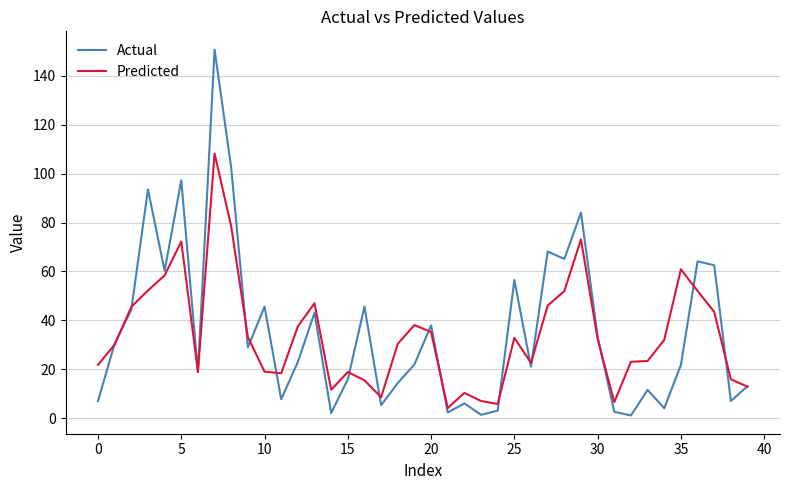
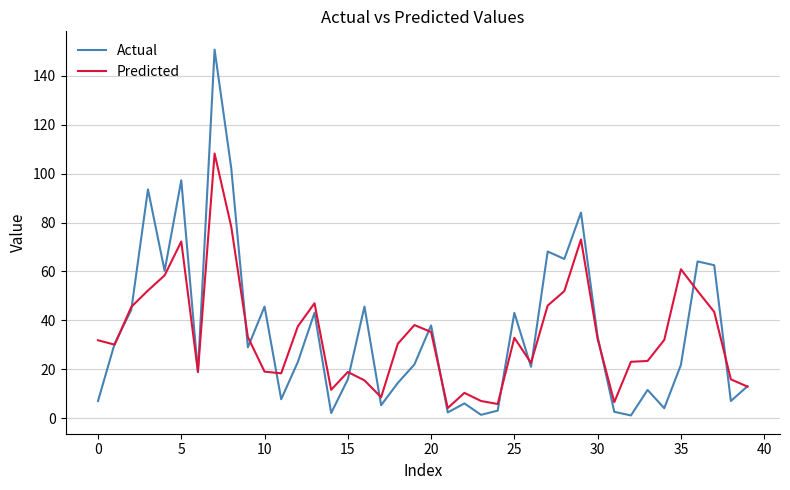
Predicted, 0: 22 -> 32
Actual, 25: 56 -> 43
